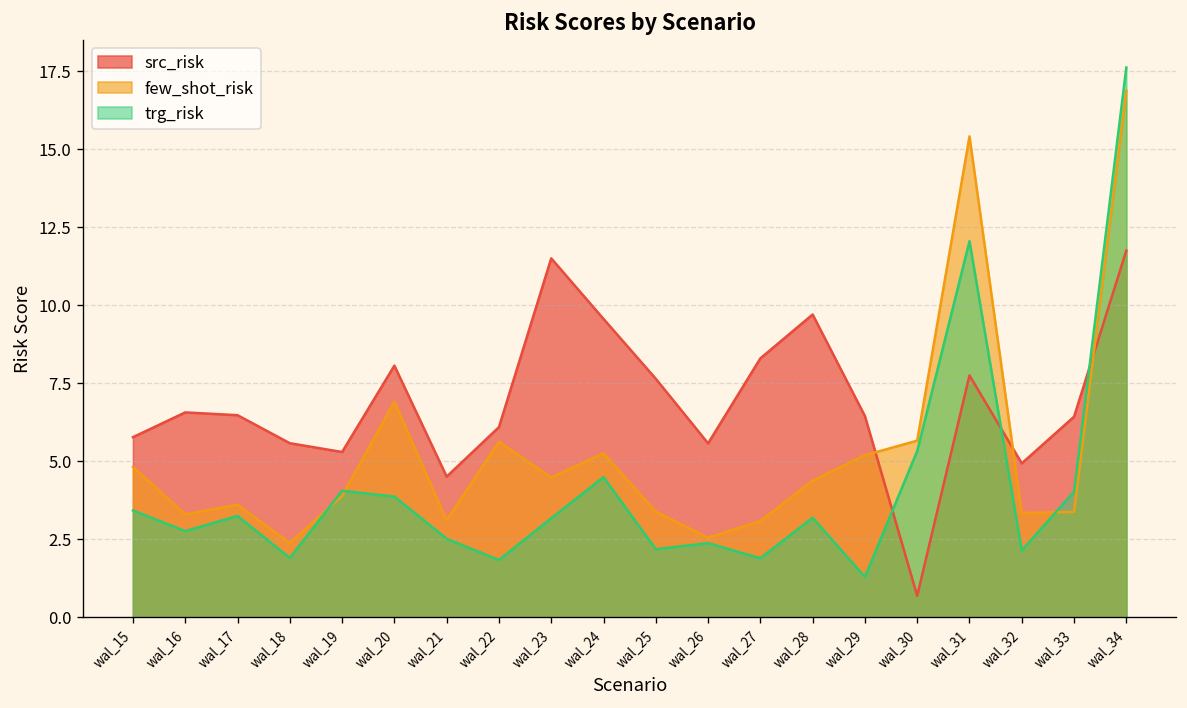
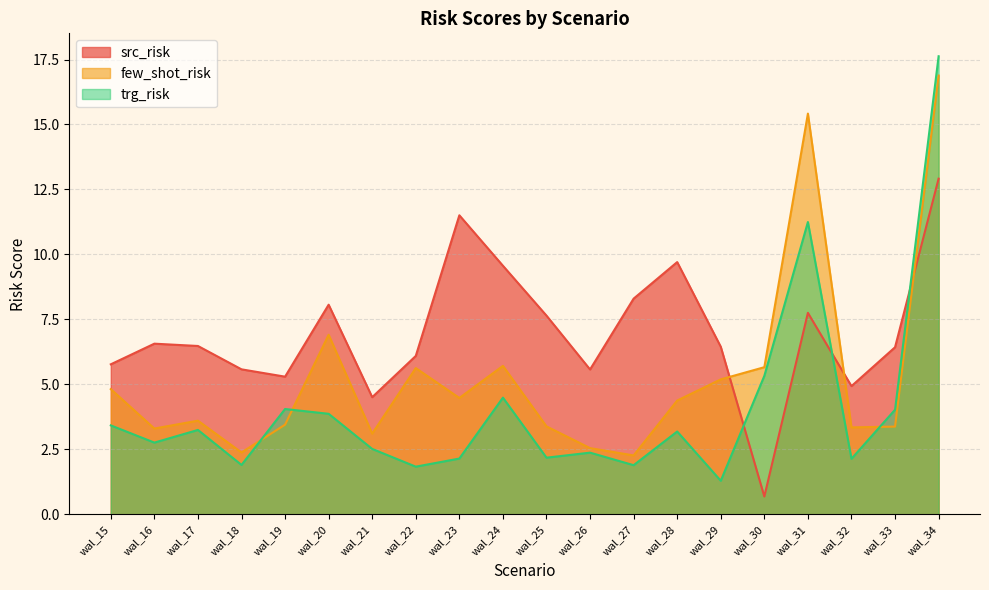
few_shot_risk, wal_19: 3.9 -> 3.5
trg_risk, wal_23: 3.2 -> 2.2
few_shot_risk, wal_24: 5.3 -> 5.7
few_shot_risk, wal_27: 3.1 -> 2.3
trg_risk, wal_31: 12.1 -> 11.2
src_risk, wal_34: 11.8 -> 12.9
